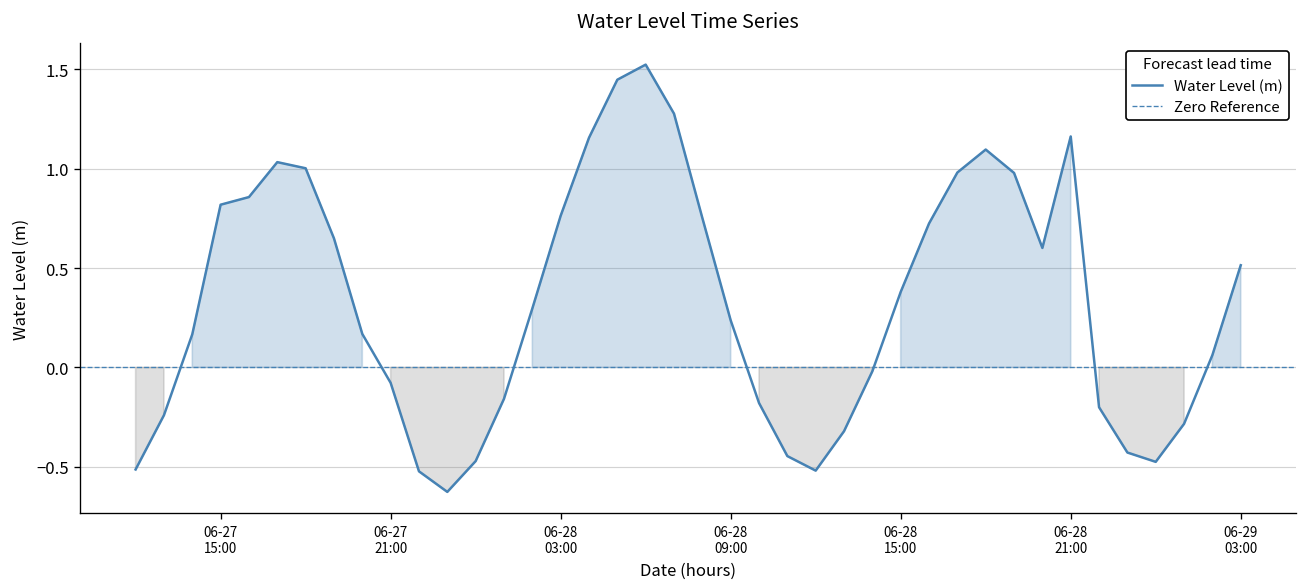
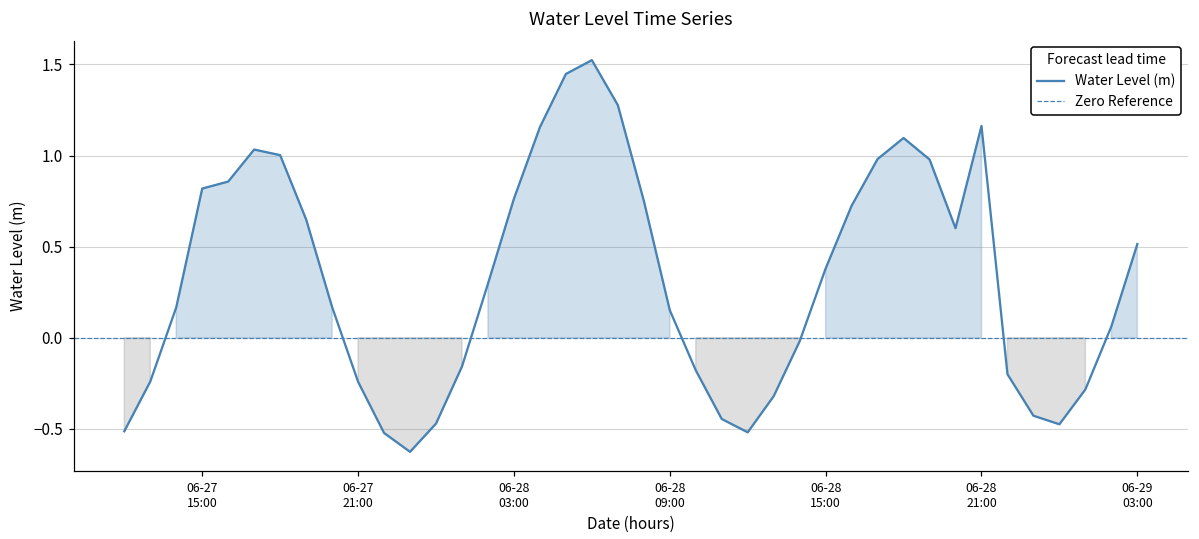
06-27 21:00: -0.08 -> -0.24
06-28 09:00: 0.24 -> 0.15
